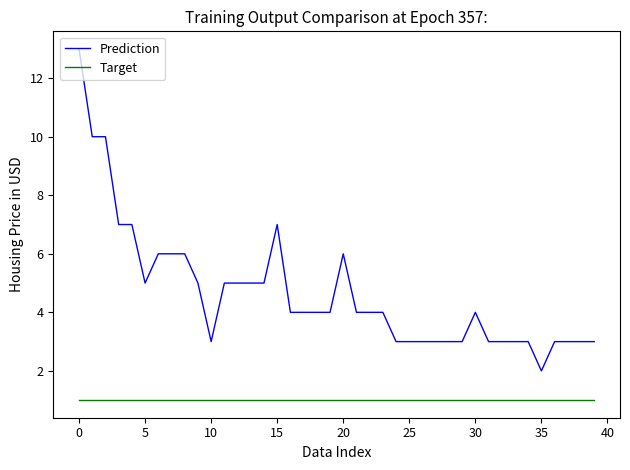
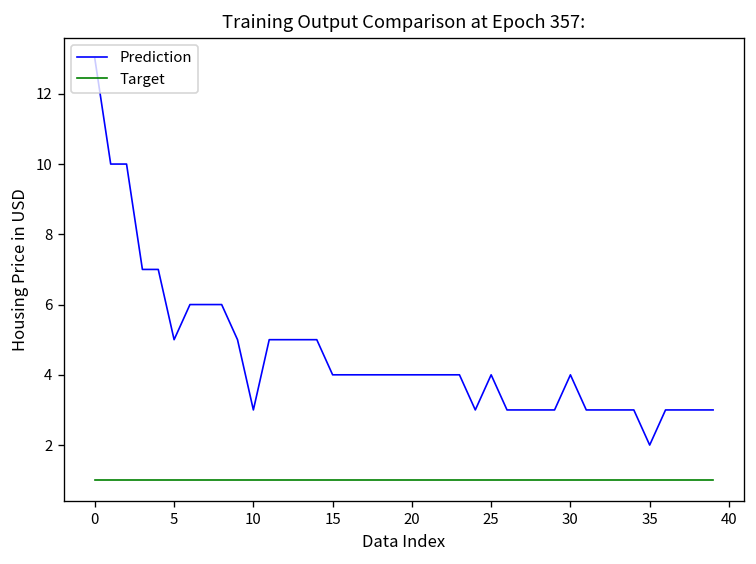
Prediction, 15: 7 -> 4
Prediction, 20: 6 -> 4
Prediction, 25: 3 -> 4
